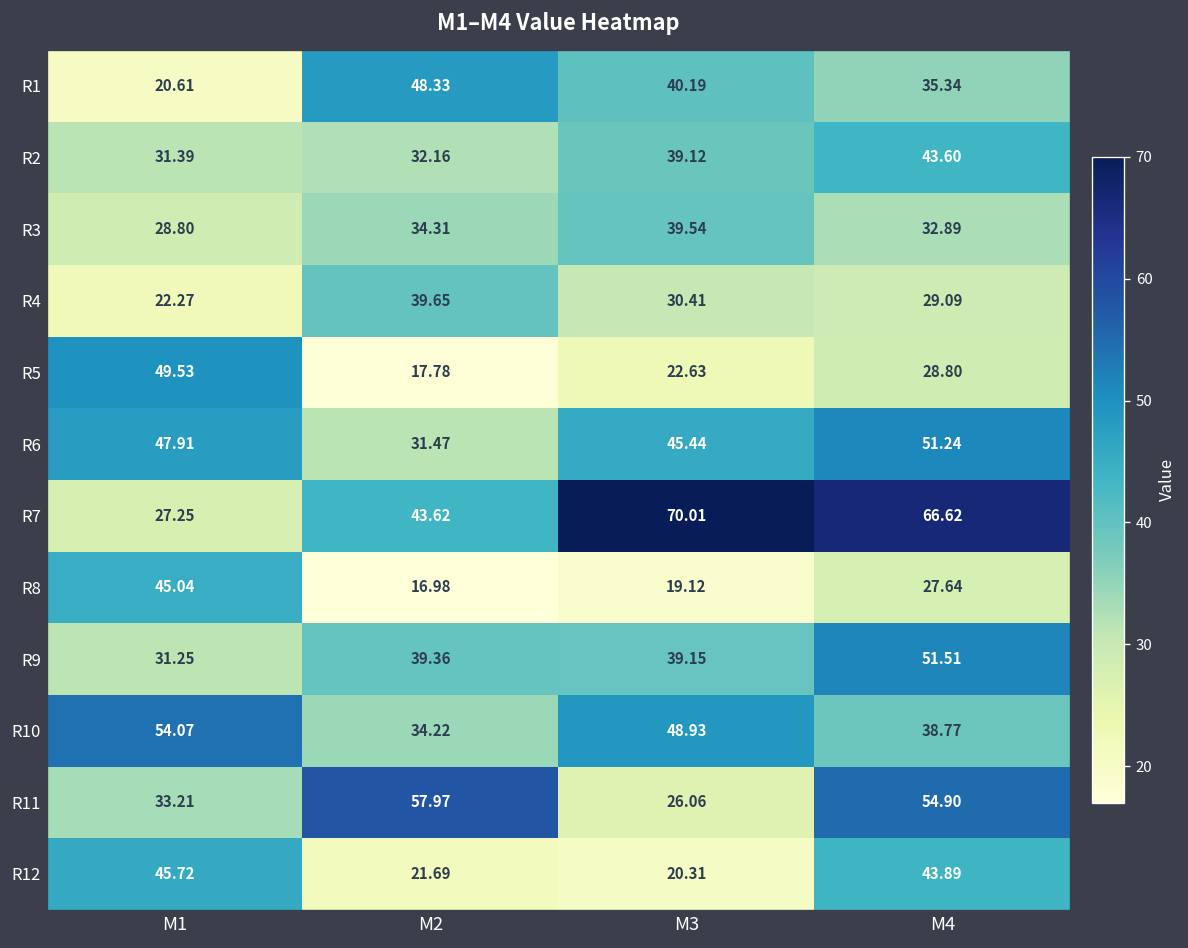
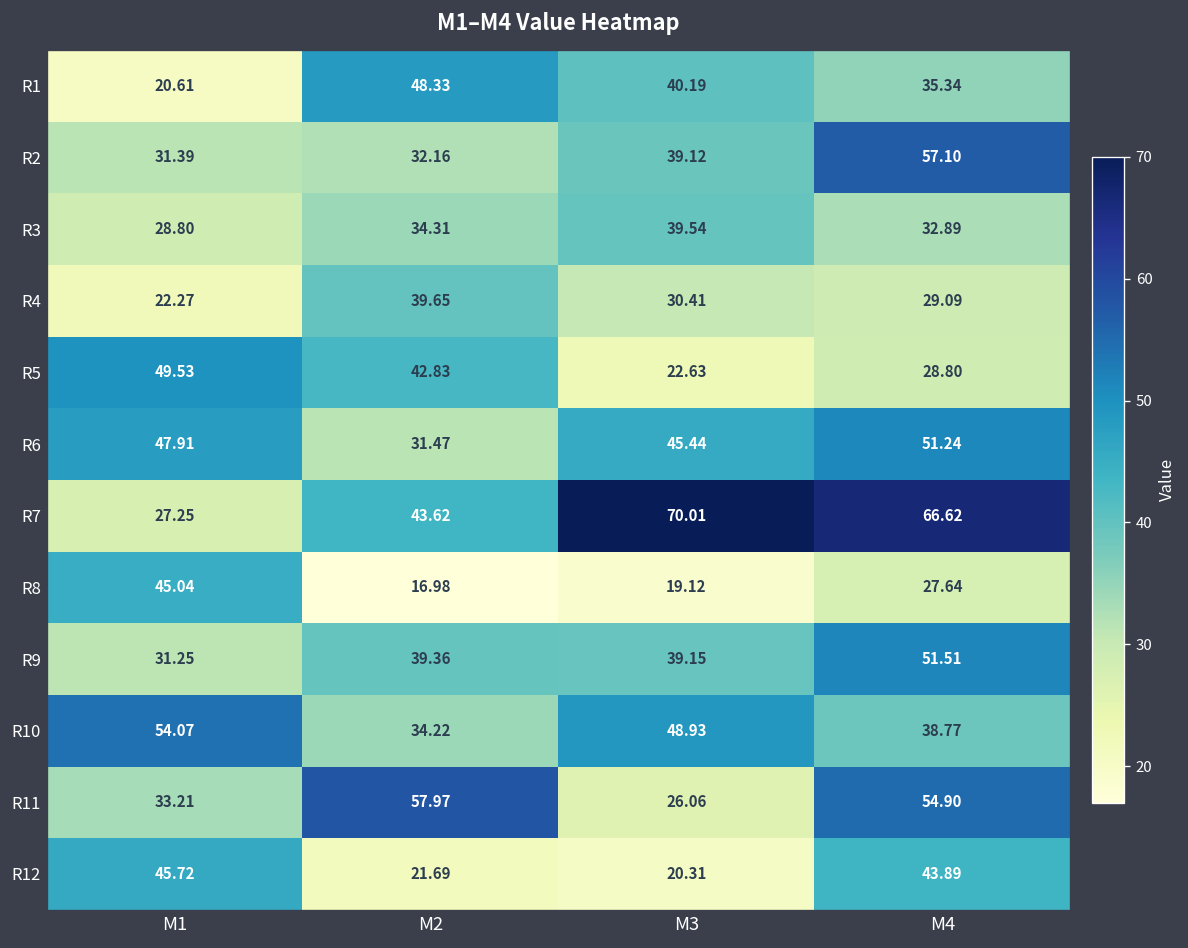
R2, M4: 43.60 -> 57.10
R5, M2: 17.78 -> 42.83
